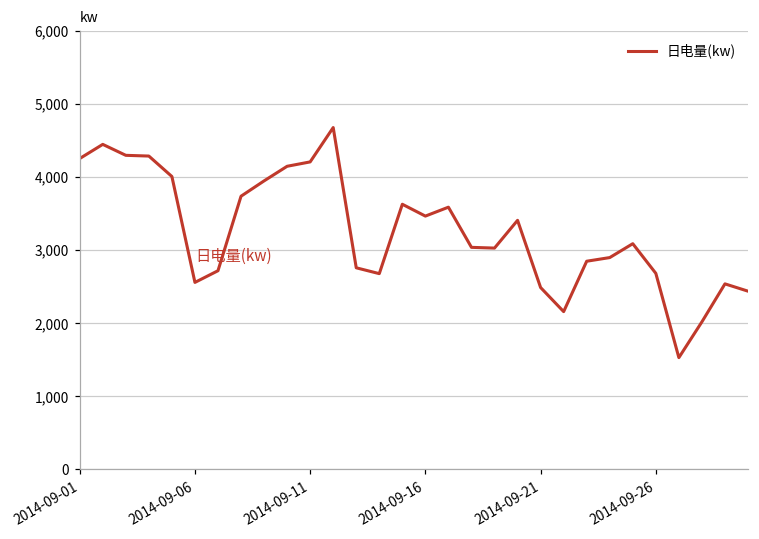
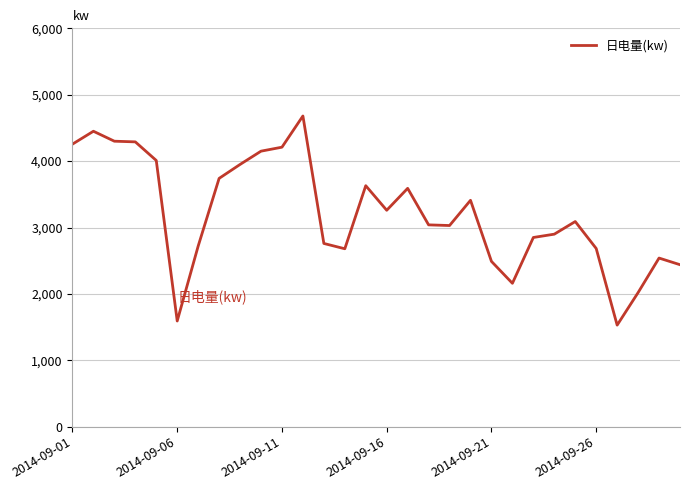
2014-09-06: 2,600 -> 1,600
2014-09-16: 3,500 -> 3,300
